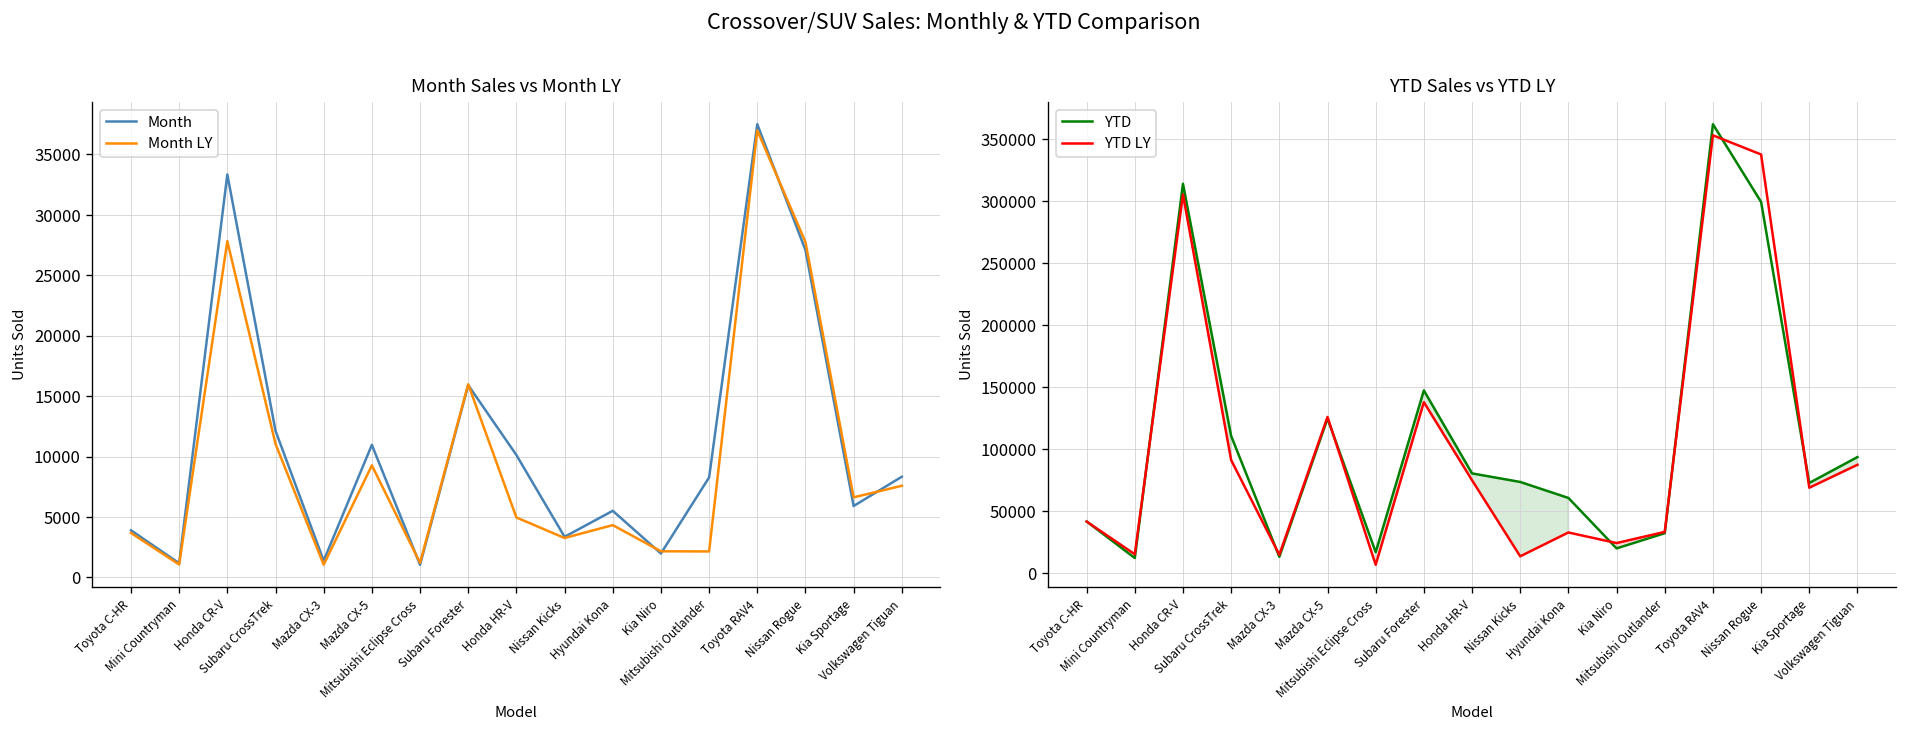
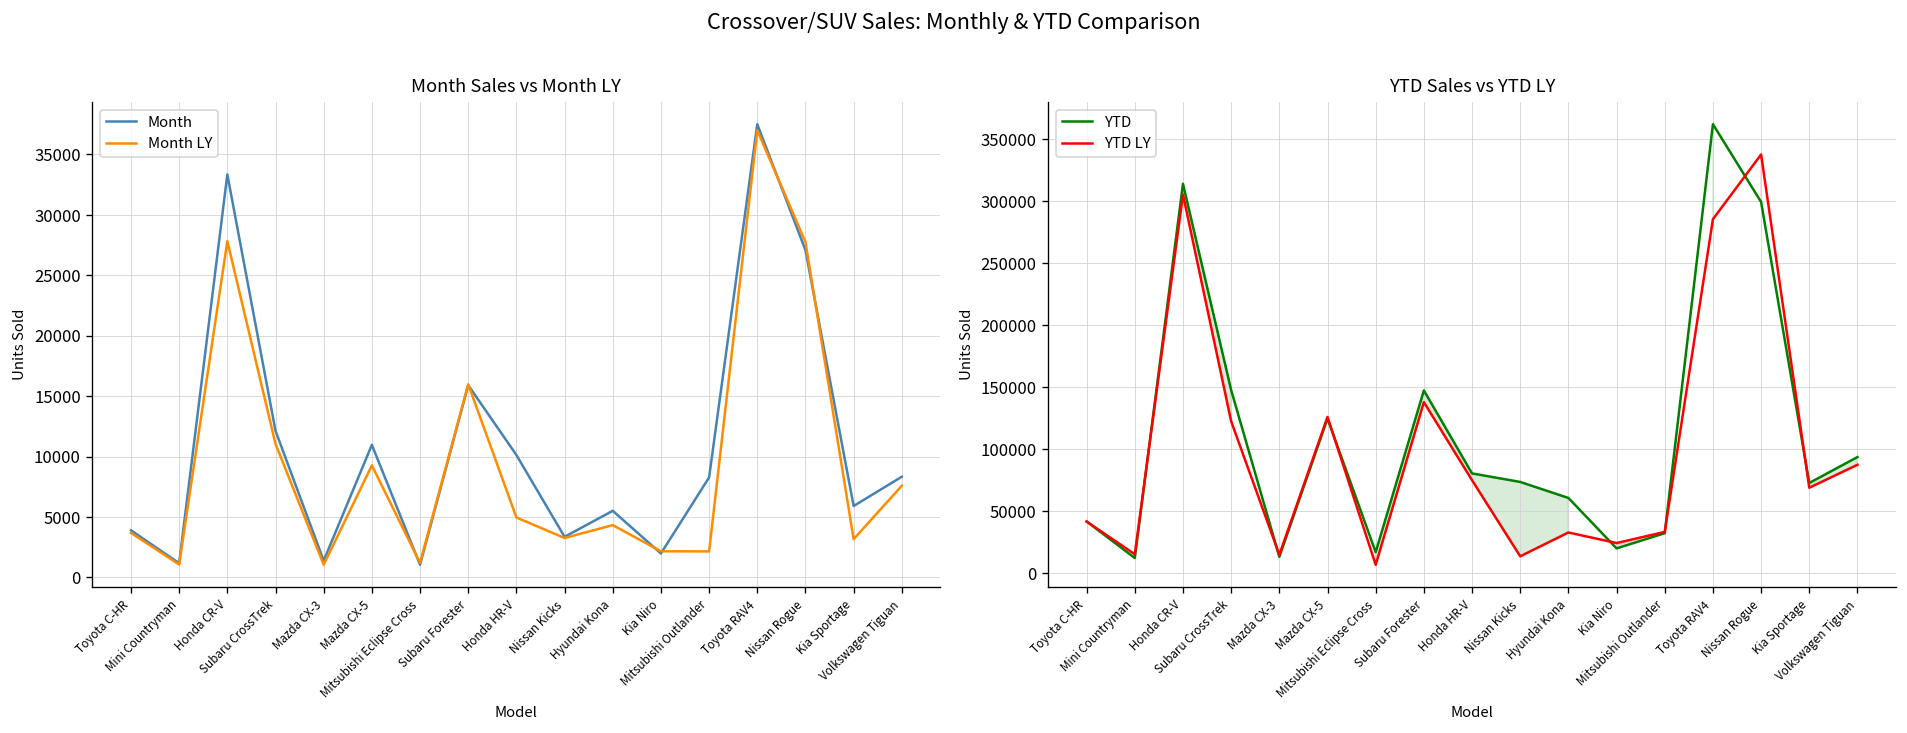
Month Sales vs Month LY, Month LY, Kia Sportage: 6600 -> 3200
YTD Sales vs YTD LY, YTD, Subaru CrossTrek: 111000 -> 148000
YTD Sales vs YTD LY, YTD LY, Subaru CrossTrek: 91000 -> 122000
YTD Sales vs YTD LY, YTD LY, Toyota RAV4: 353000 -> 286000
